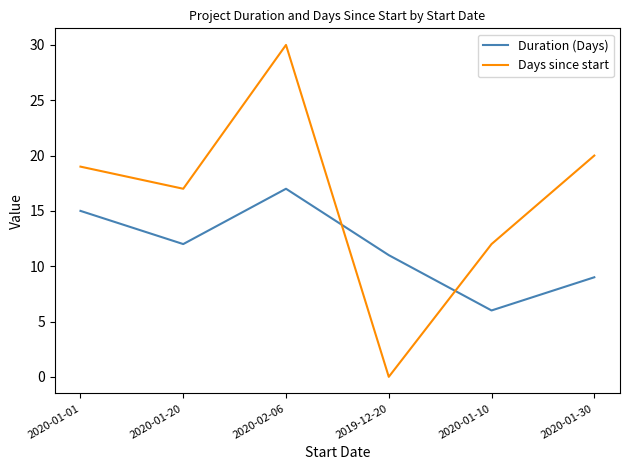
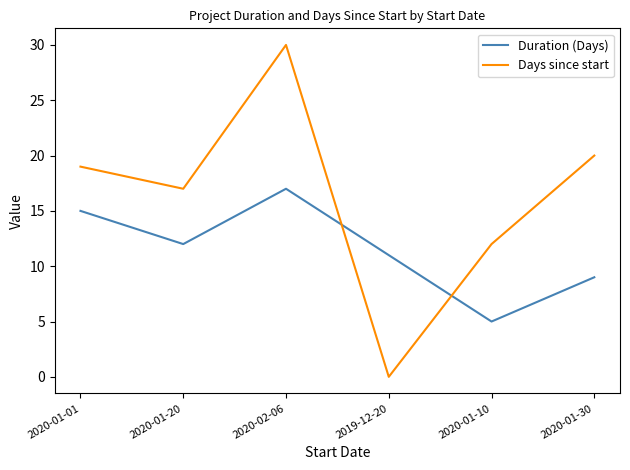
Duration (Days), 2020-01-10: 6 -> 5
